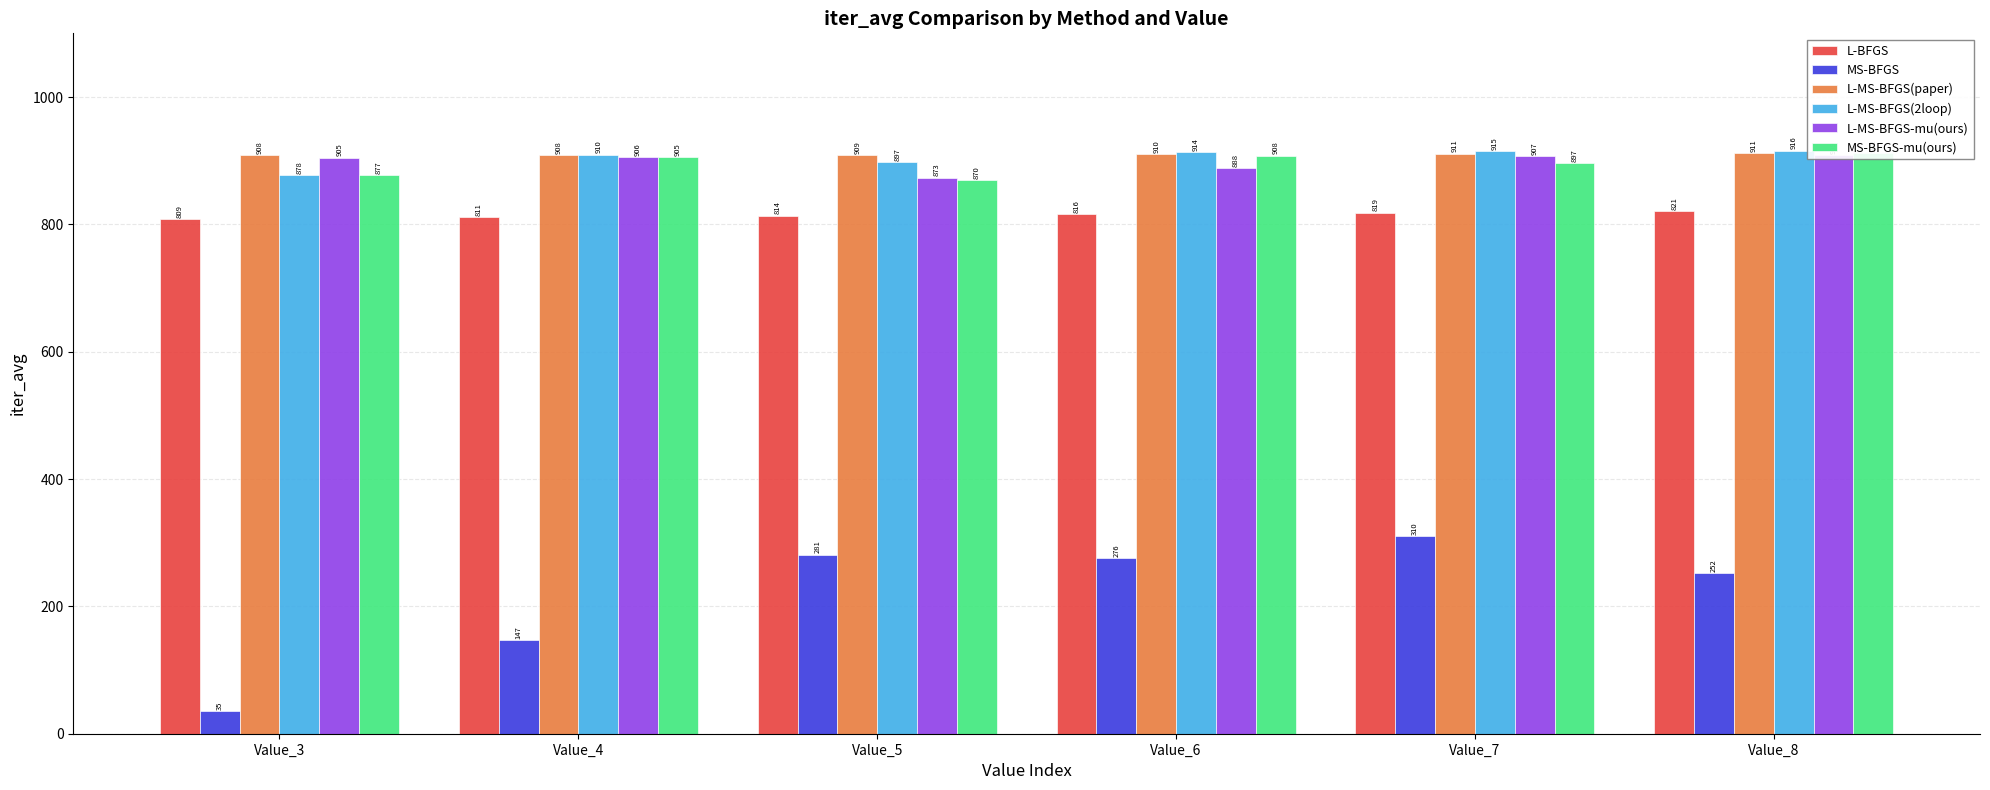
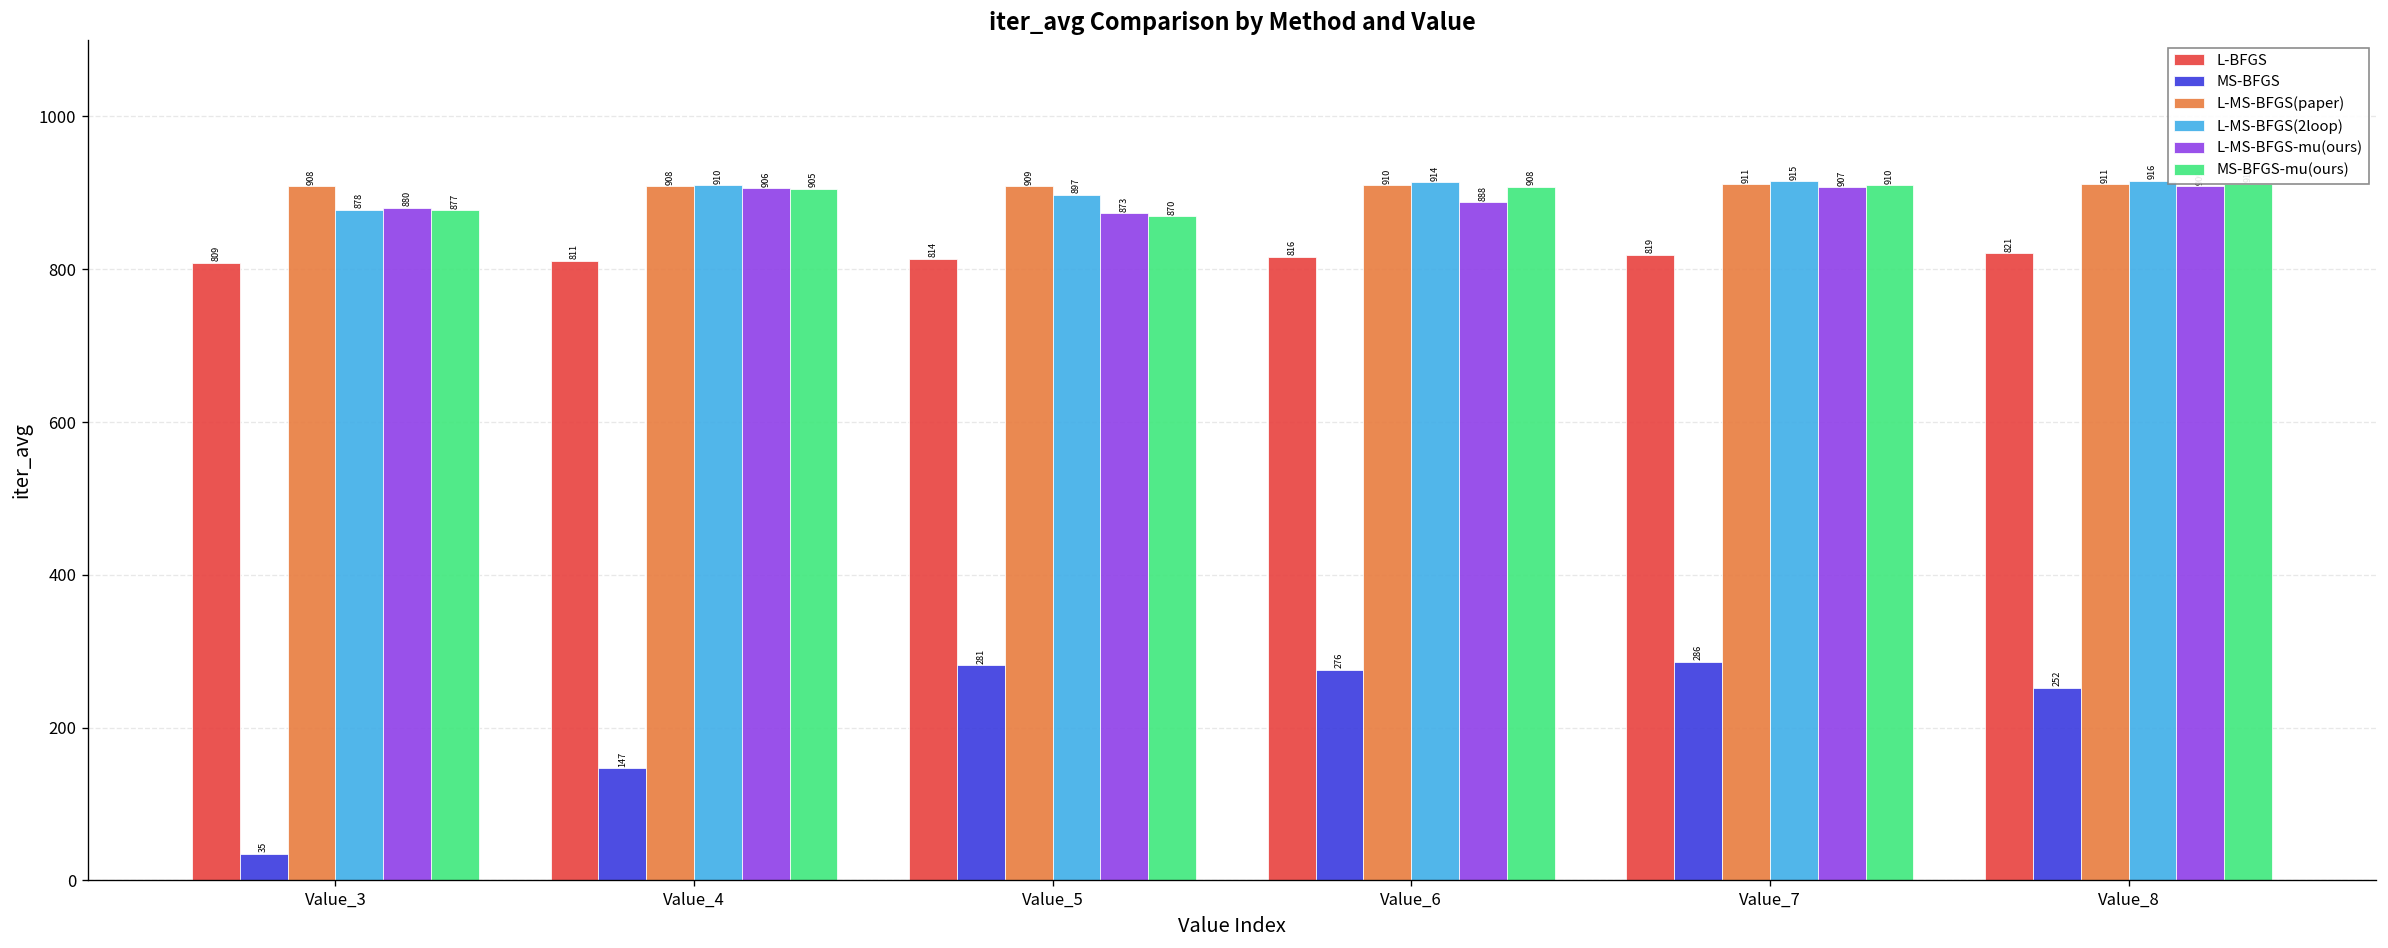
L-MS-BFGS-mu(ours), Value_3: 905 -> 880
MS-BFGS, Value_7: 310 -> 286
MS-BFGS-mu(ours), Value_7: 897 -> 910
